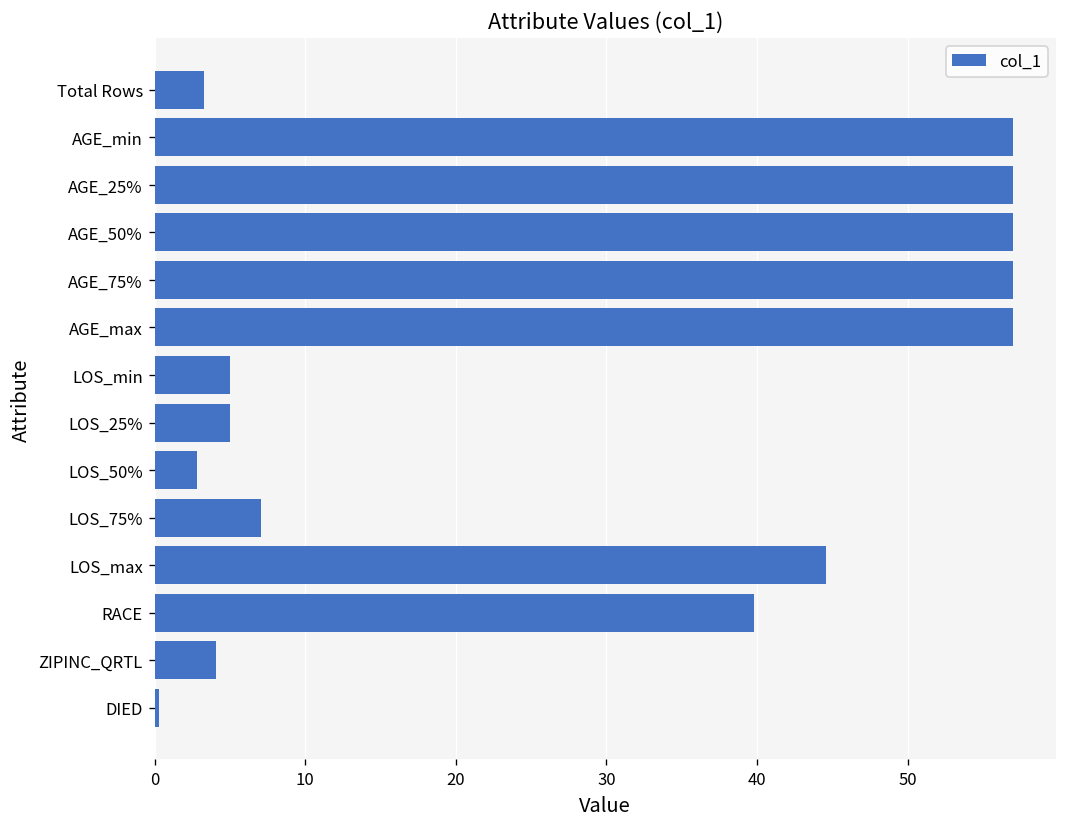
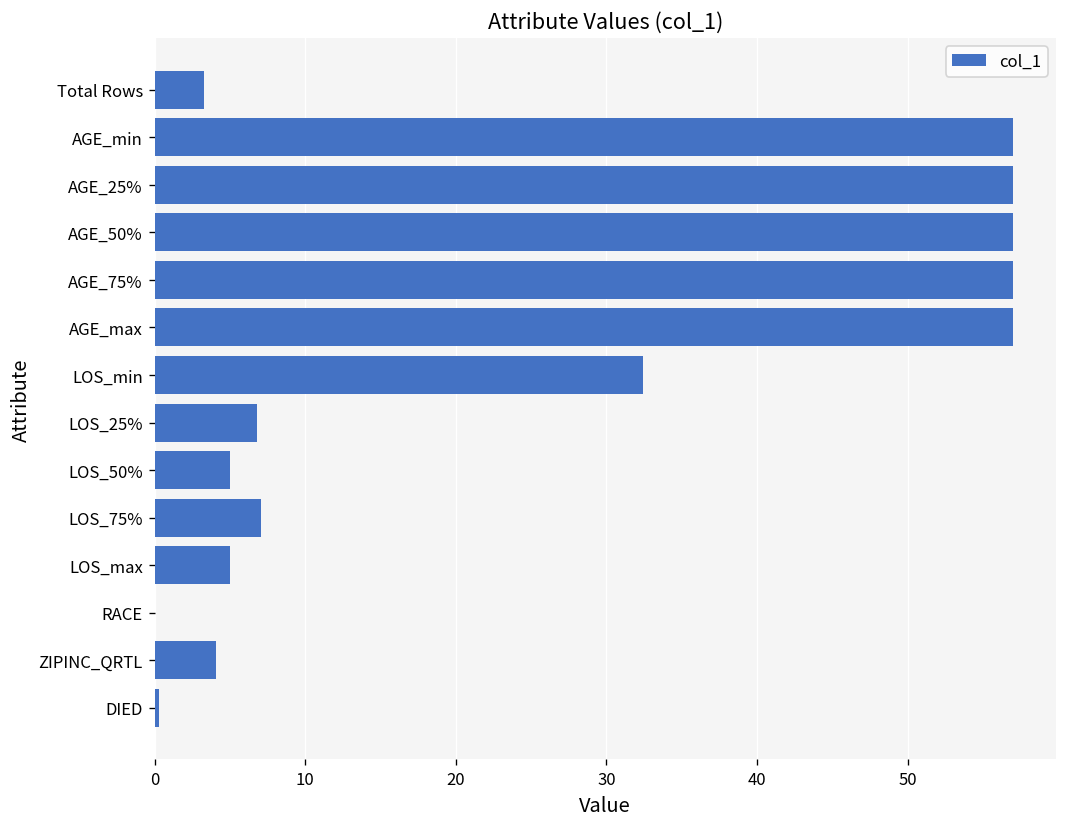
LOS_min: 5.0 -> 32.4
LOS_25%: 5.0 -> 6.8
LOS_50%: 2.8 -> 5.0
LOS_max: 44.6 -> 5.0
RACE: 39.8 -> 0.0
